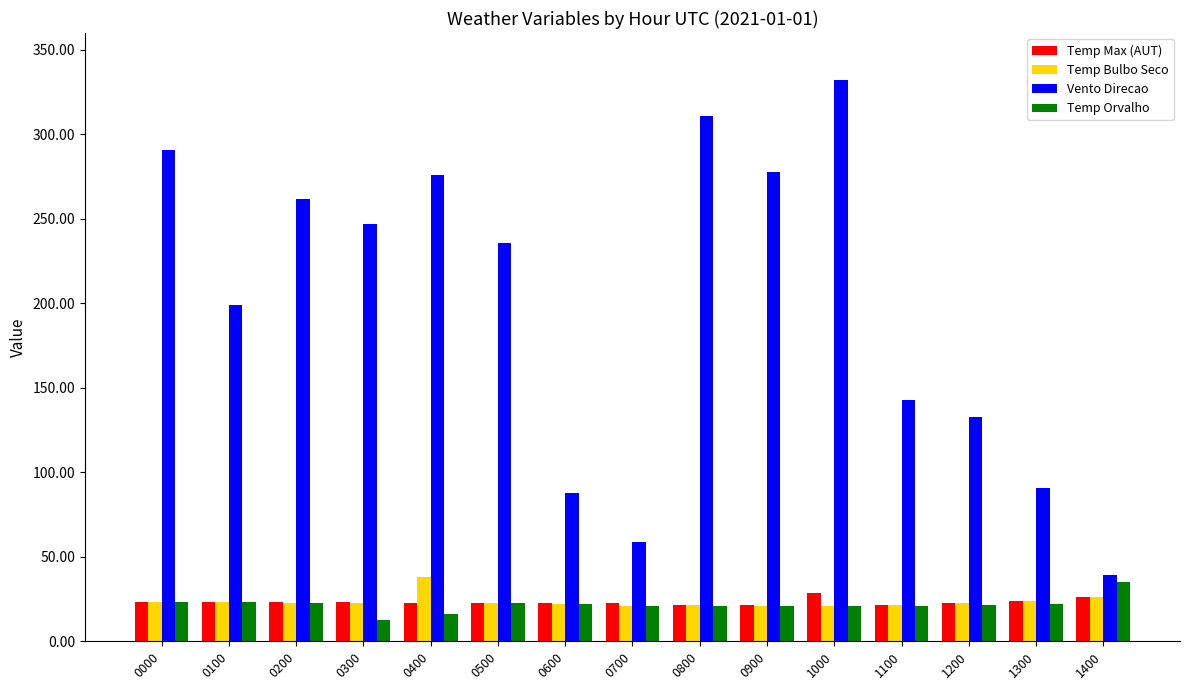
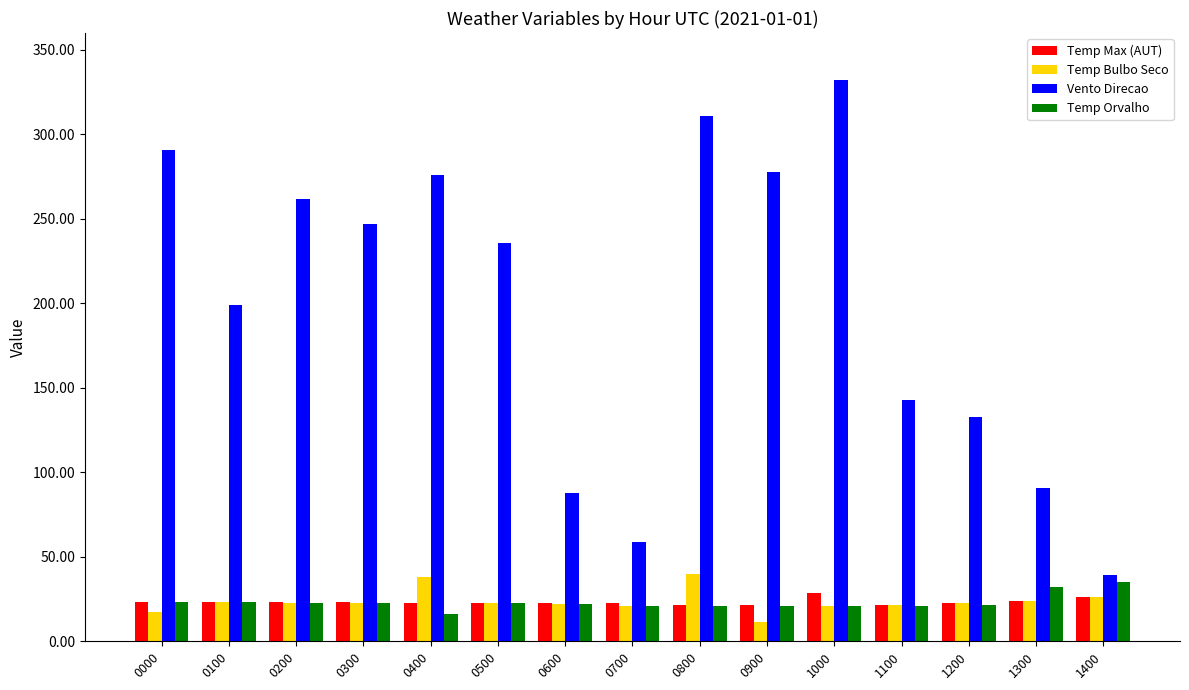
Temp Bulbo Seco, 0000: 23 -> 18
Temp Orvalho, 0300: 13 -> 23
Temp Bulbo Seco, 0800: 21 -> 40
Temp Bulbo Seco, 0900: 21 -> 11
Temp Orvalho, 1300: 22 -> 32
